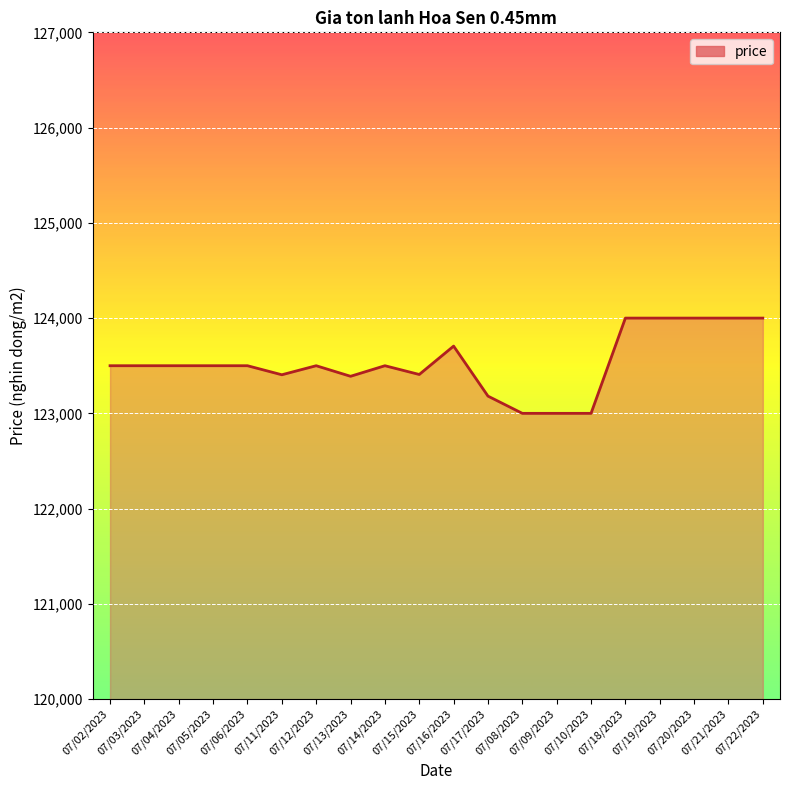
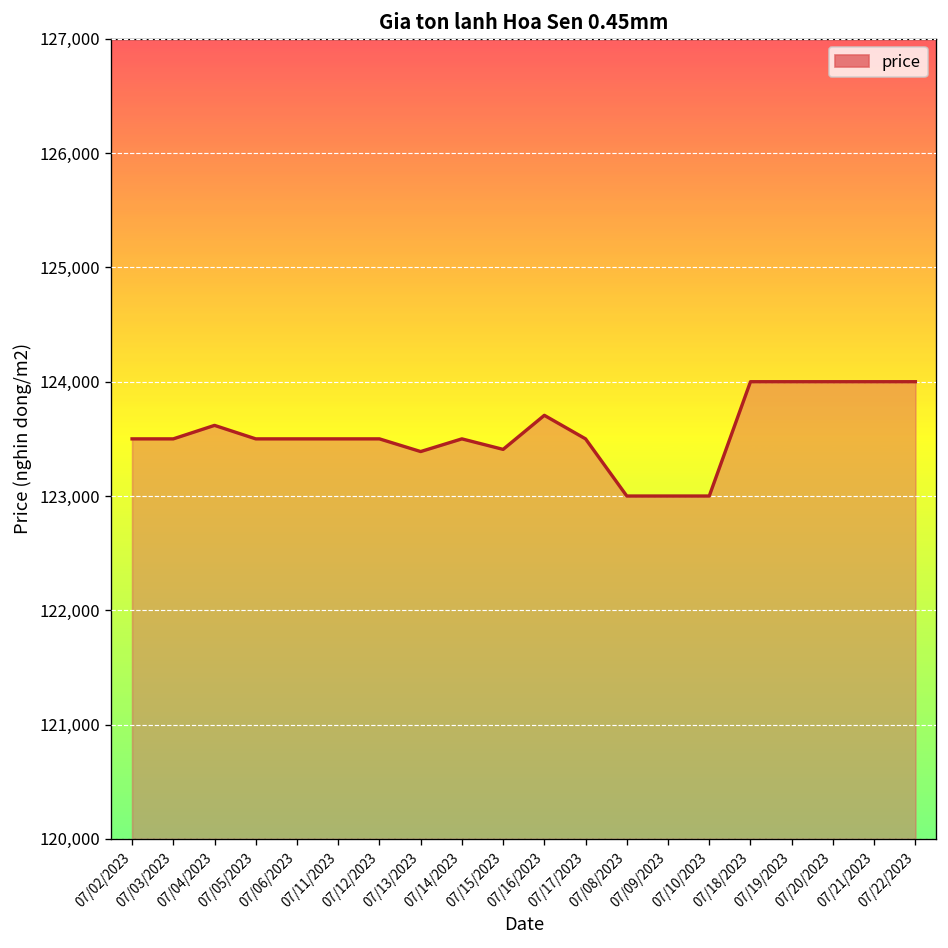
07/04/2023: 123,500 -> 123,600
07/11/2023: 123,400 -> 123,500
07/17/2023: 123,200 -> 123,500
